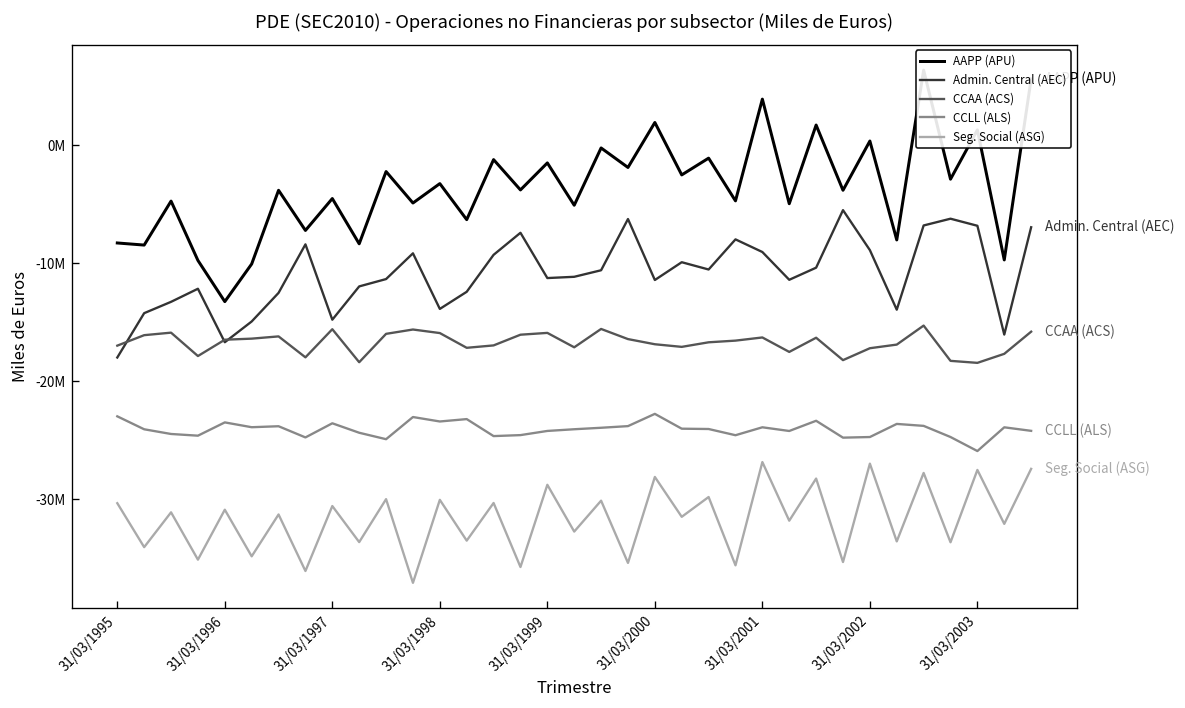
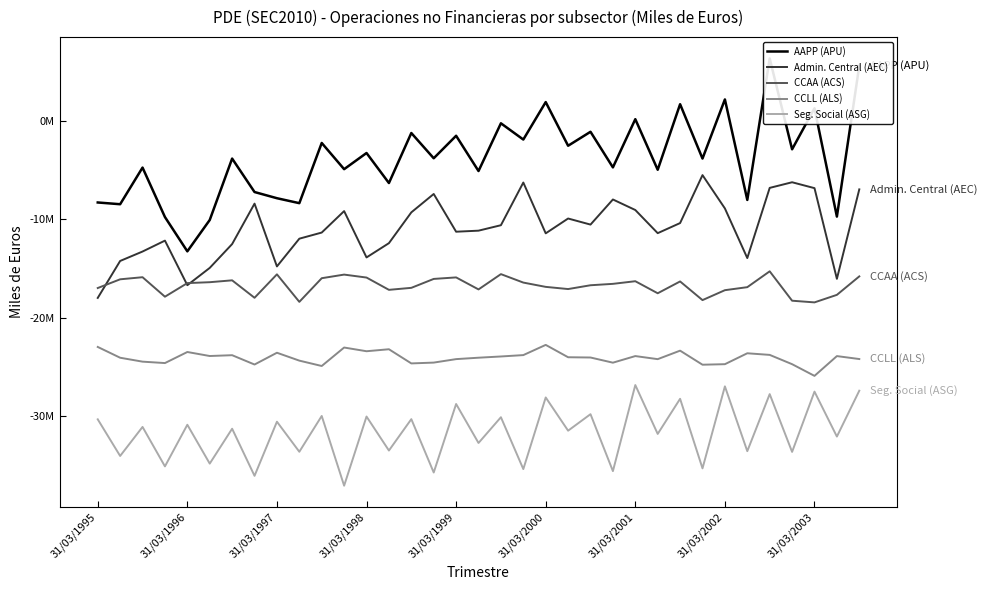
AAPP (APU), 31/03/1997: -5000000 -> -8000000
AAPP (APU), 31/03/2001: 4000000 -> 0
AAPP (APU), 31/03/2002: 0 -> 2000000
